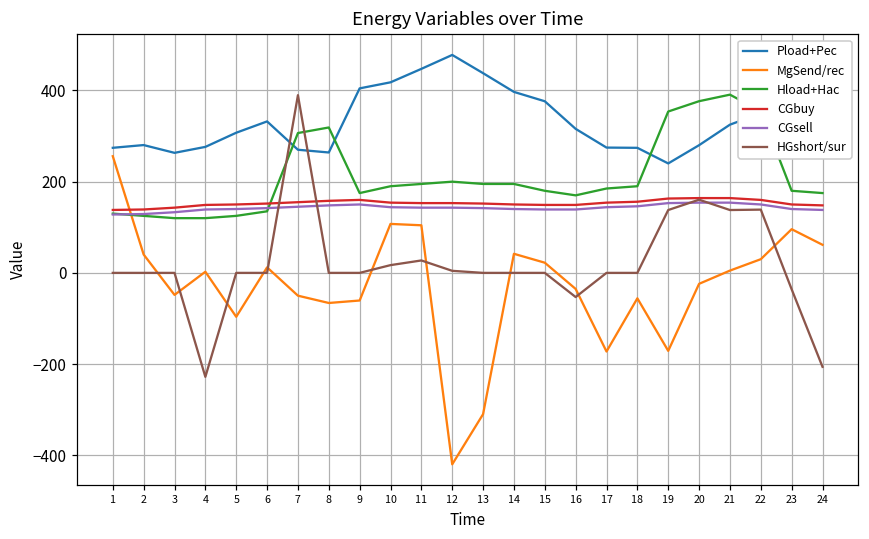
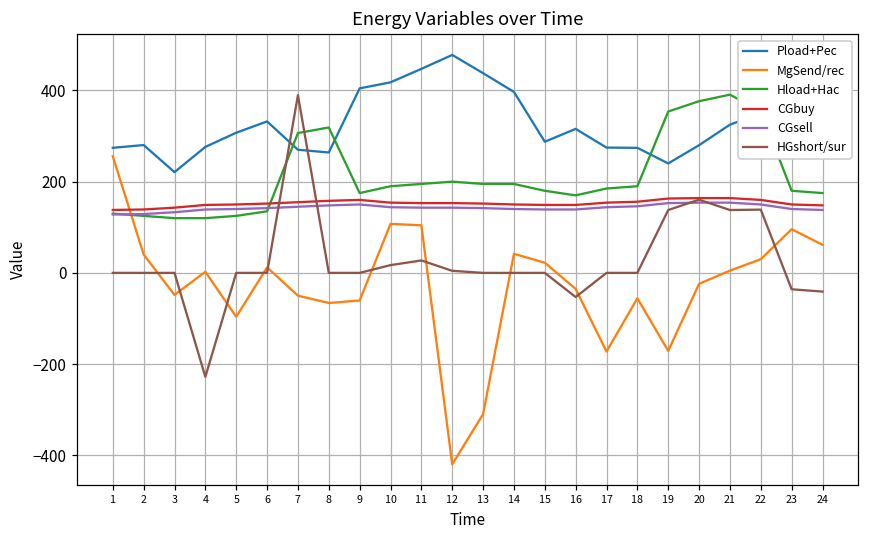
Pload+Pec, 3: 260 -> 220
Pload+Pec, 15: 380 -> 290
HGshort/sur, 24: -210 -> -40
